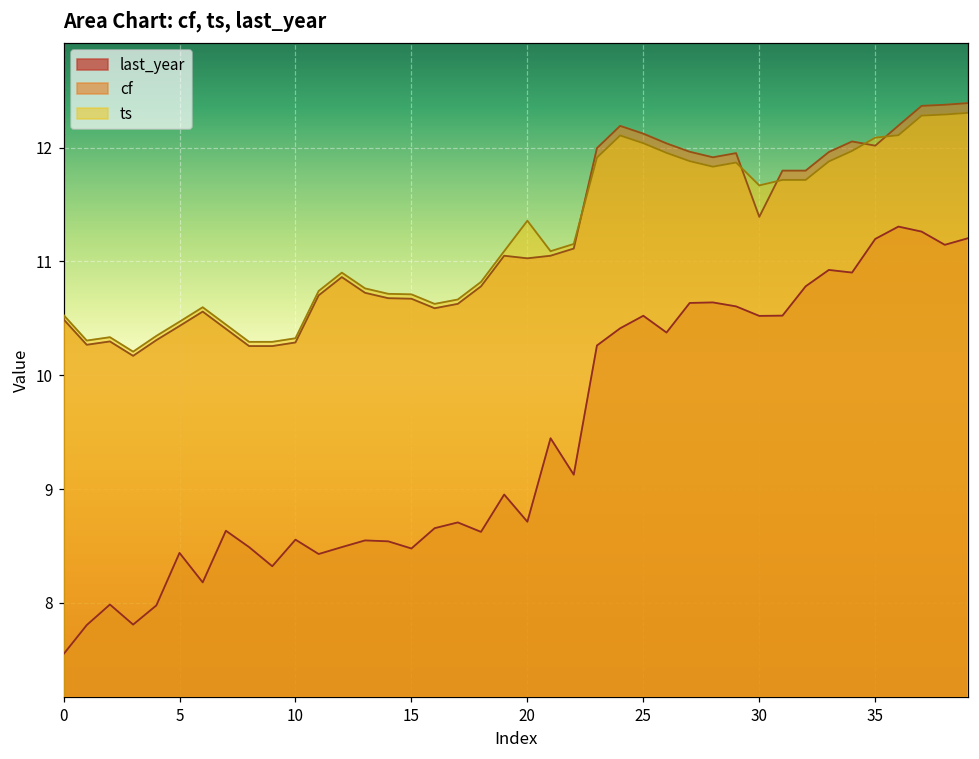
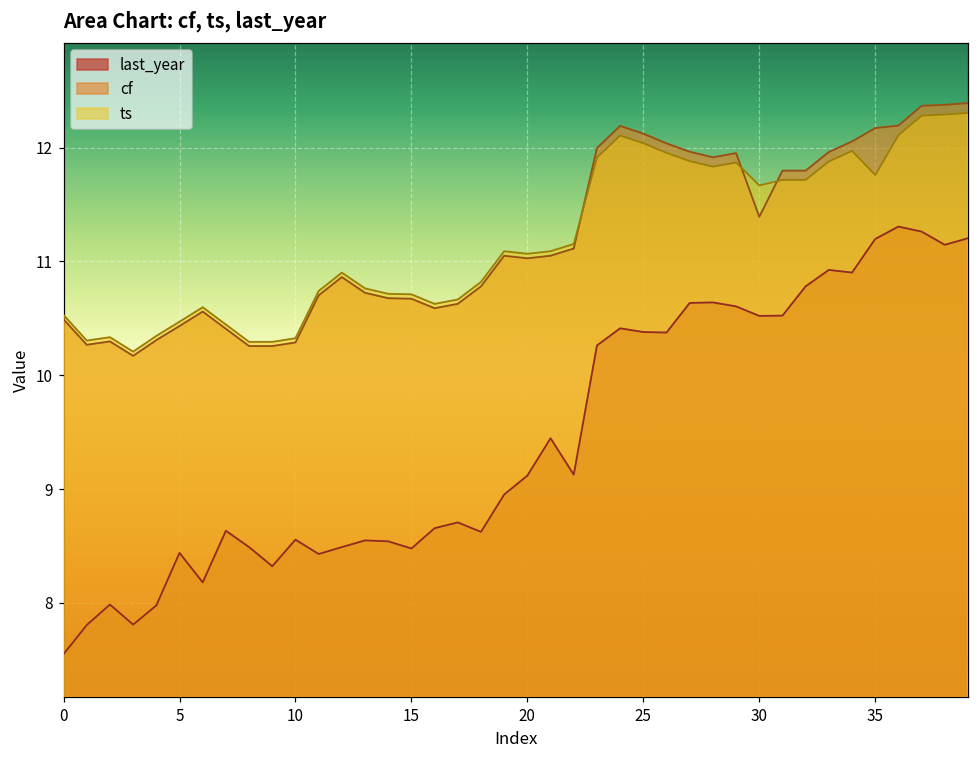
last_year, 20: 8.71 -> 9.12
ts, 20: 11.36 -> 11.07
last_year, 25: 10.52 -> 10.38
cf, 35: 12.02 -> 12.17
ts, 35: 12.09 -> 11.76
